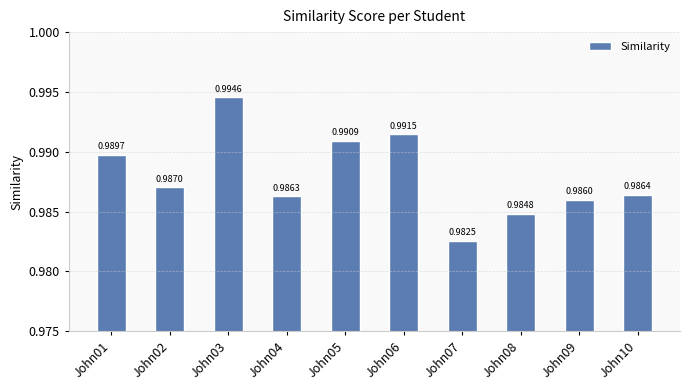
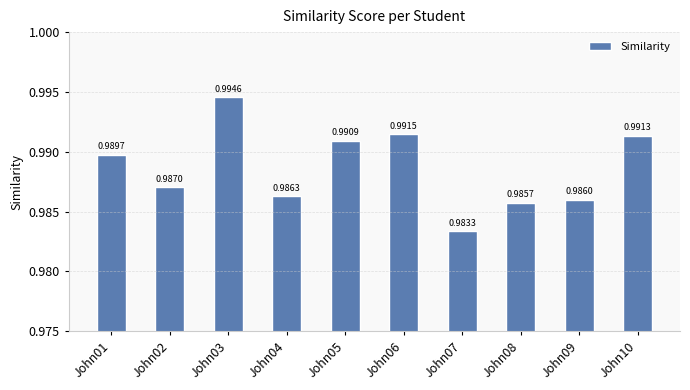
John07: 0.9825 -> 0.9833
John08: 0.9848 -> 0.9857
John10: 0.9864 -> 0.9913
